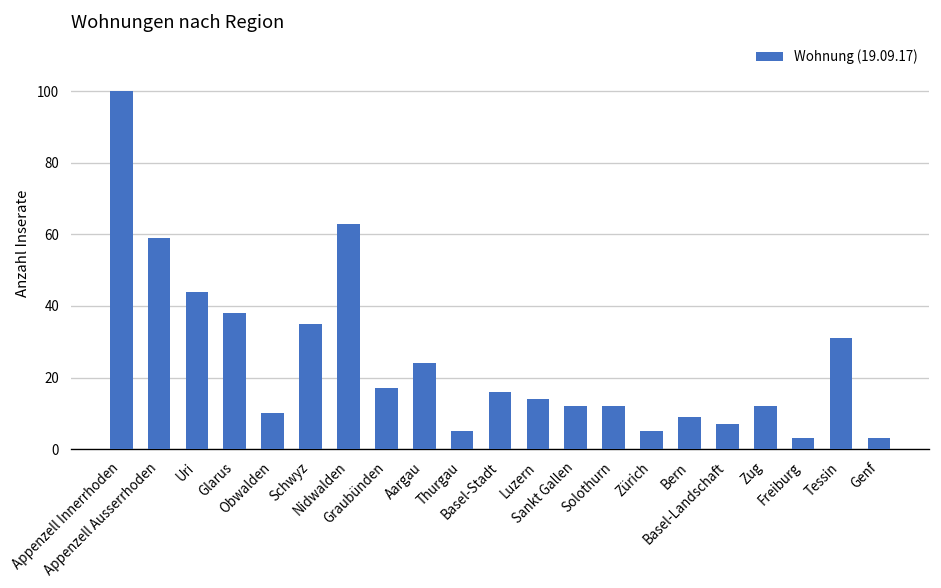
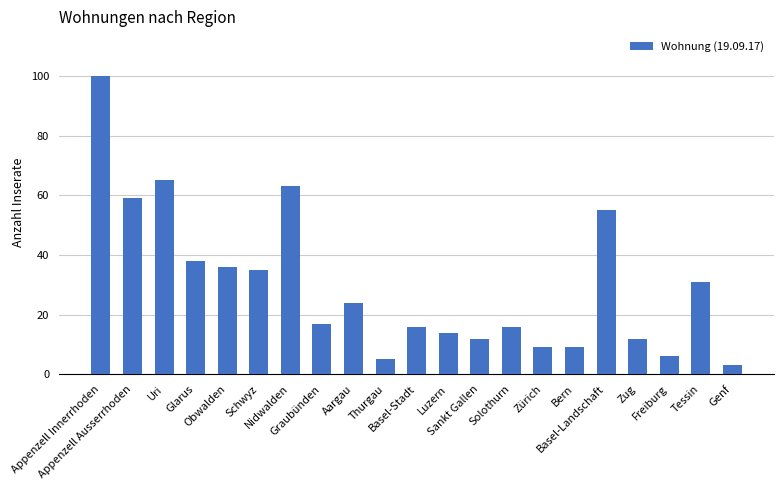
Uri: 44 -> 65
Obwalden: 10 -> 36
Solothurn: 12 -> 16
Zürich: 5 -> 9
Basel-Landschaft: 7 -> 55
Freiburg: 3 -> 6
